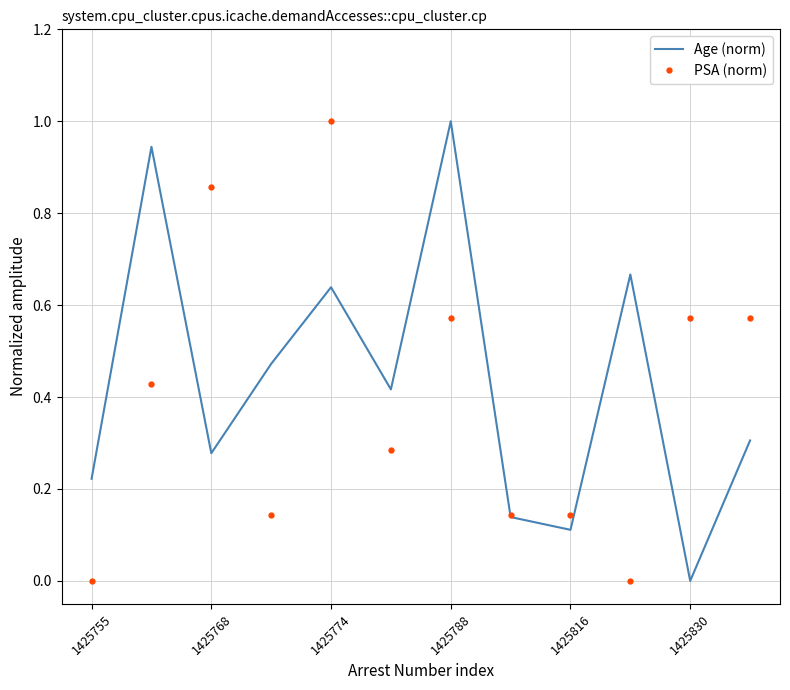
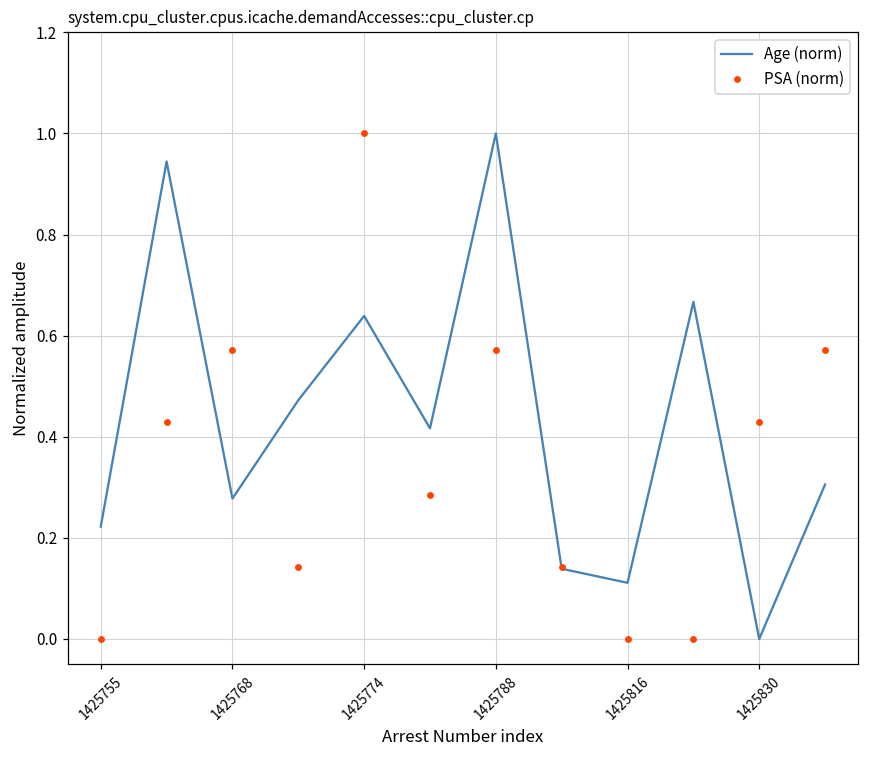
PSA (norm), 1425768: 0.86 -> 0.57
PSA (norm), 1425816: 0.14 -> 0.00
PSA (norm), 1425830: 0.57 -> 0.43
